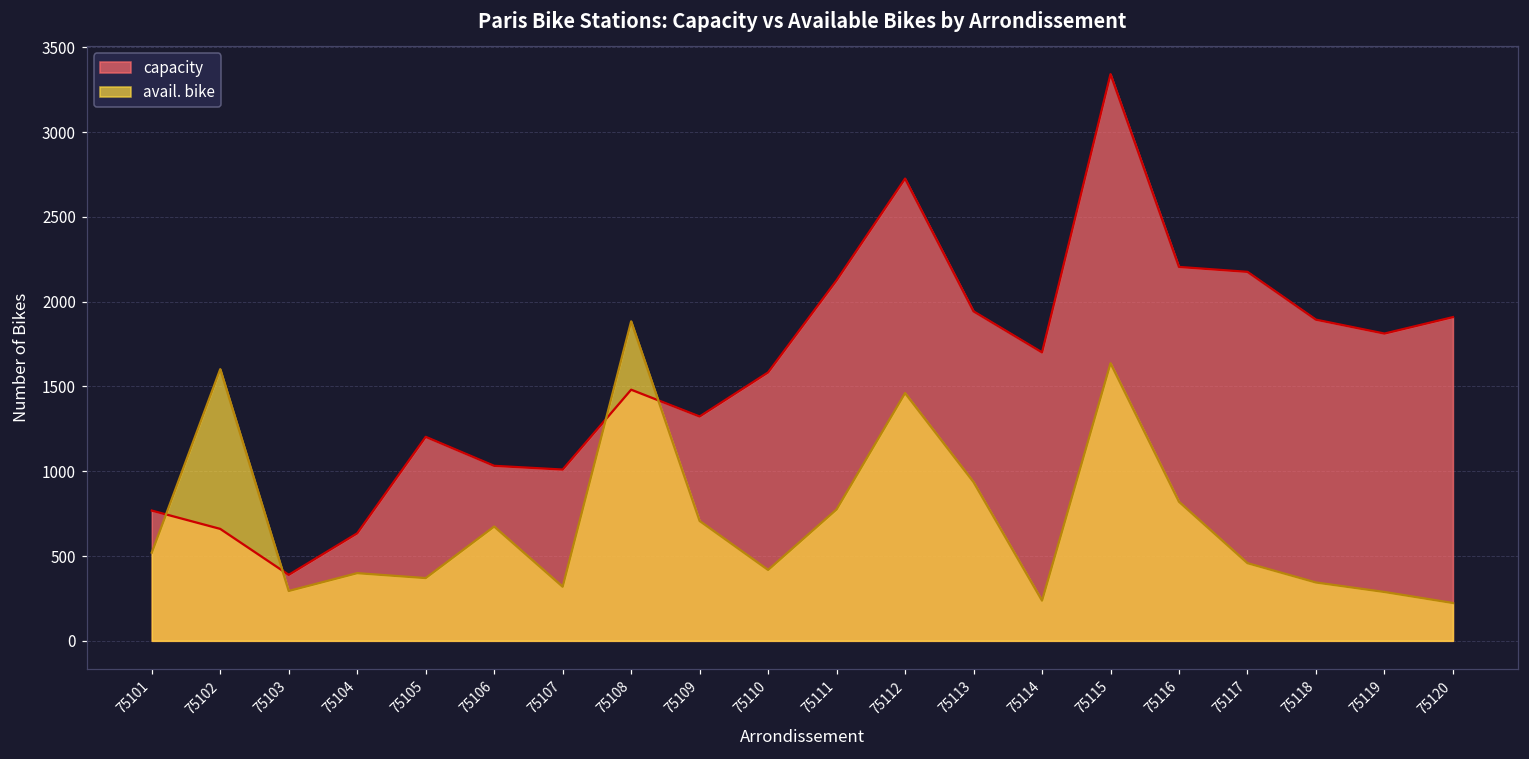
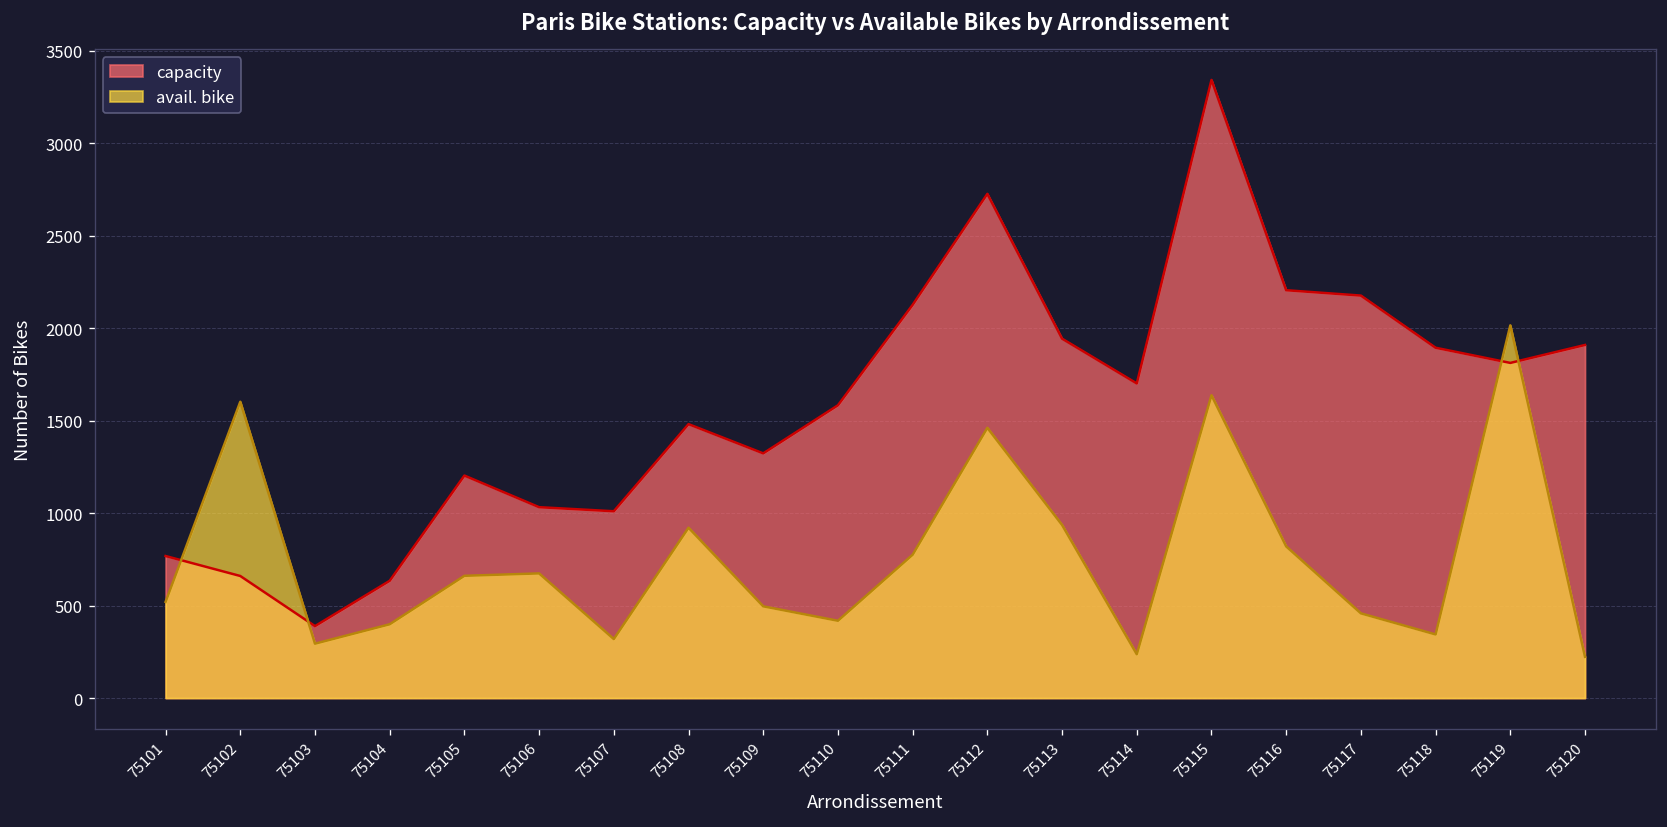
avail. bike, 75105: 370 -> 660
avail. bike, 75108: 1880 -> 920
avail. bike, 75109: 710 -> 500
avail. bike, 75119: 290 -> 2020
